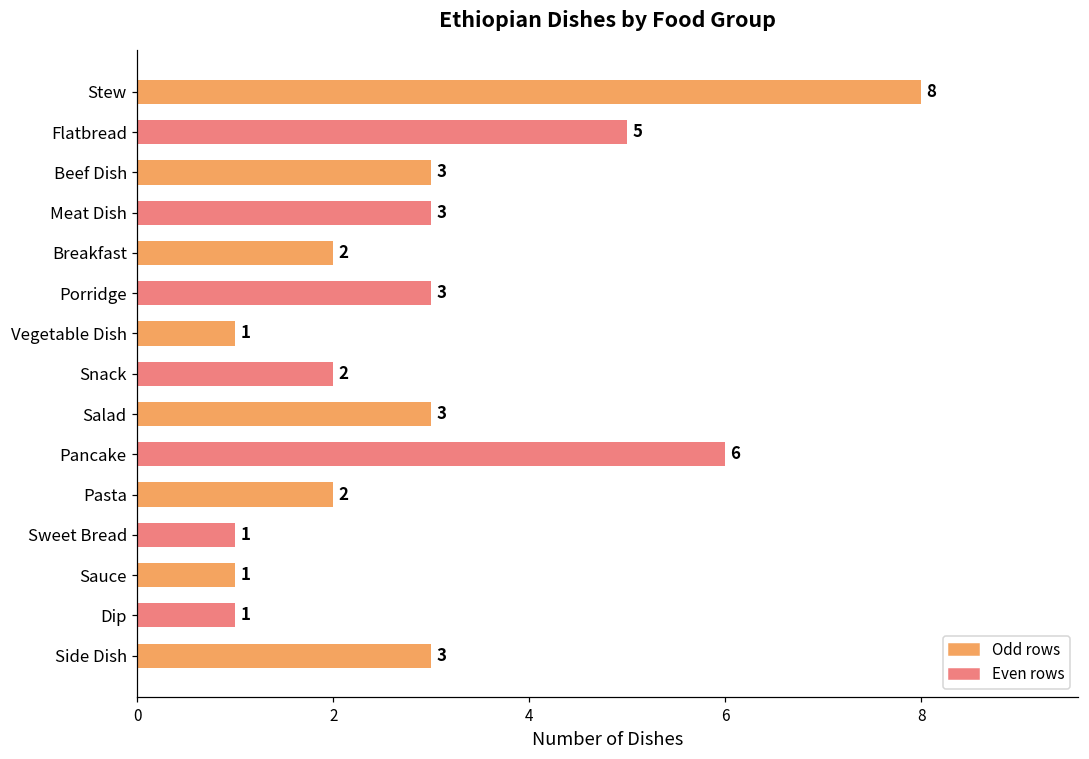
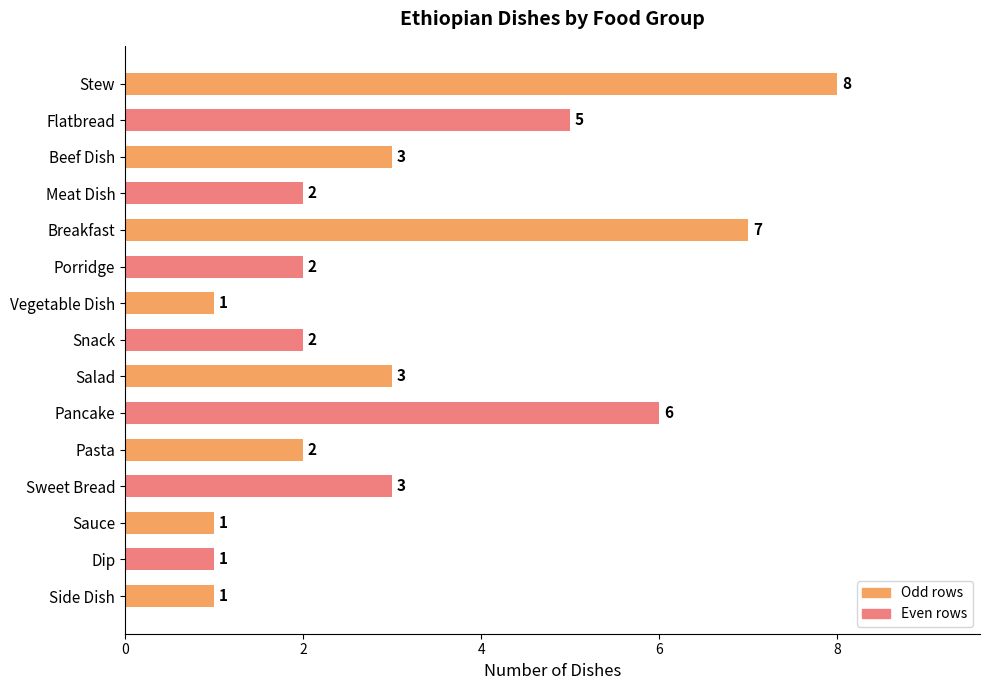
Meat Dish: 3 -> 2
Breakfast: 2 -> 7
Porridge: 3 -> 2
Sweet Bread: 1 -> 3
Side Dish: 3 -> 1
